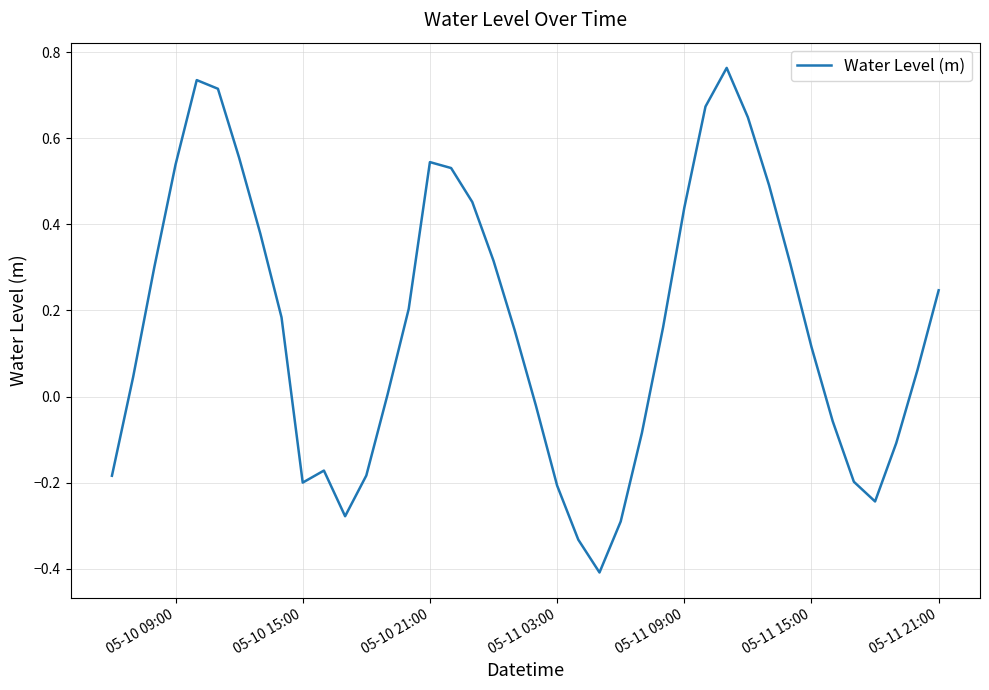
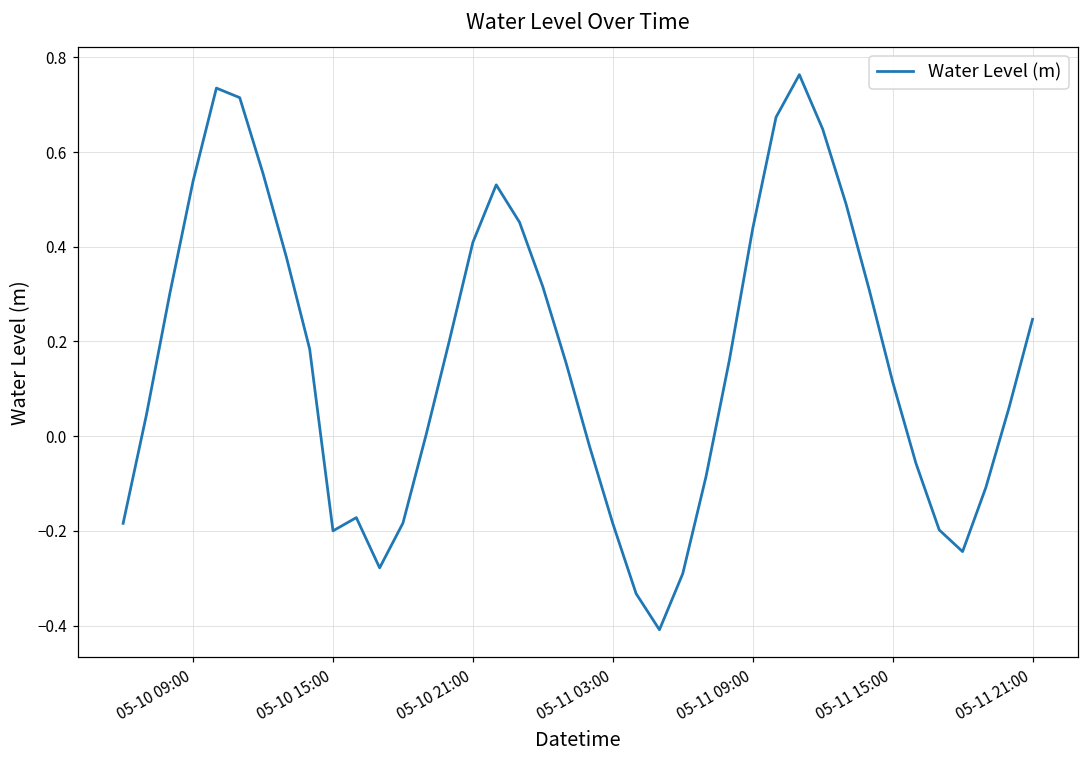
05-10 21:00: 0.54 -> 0.41
05-11 03:00: -0.21 -> -0.18
